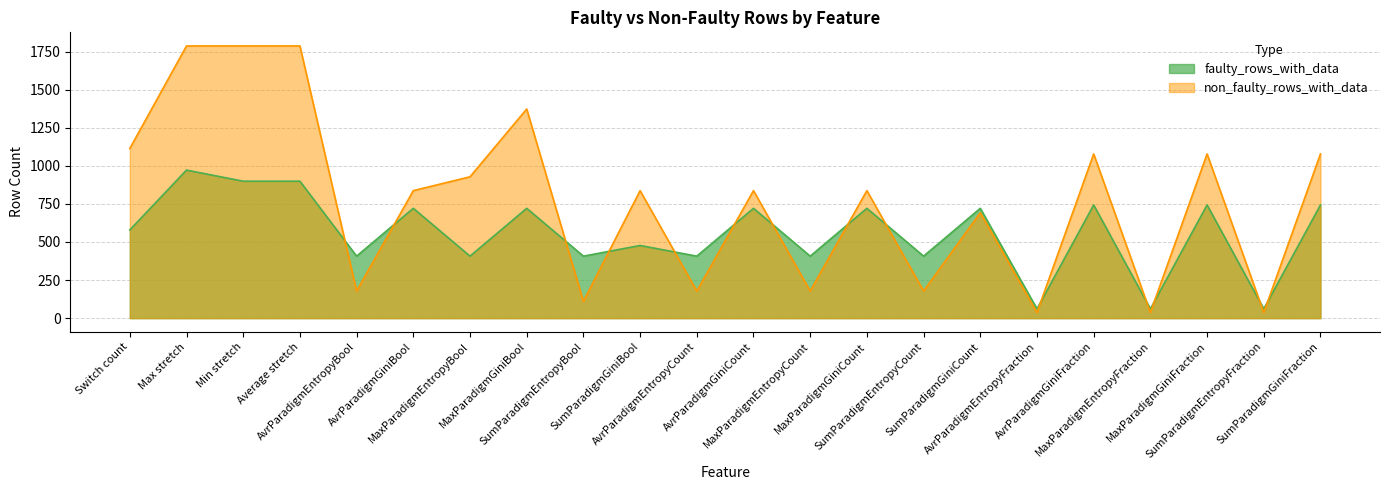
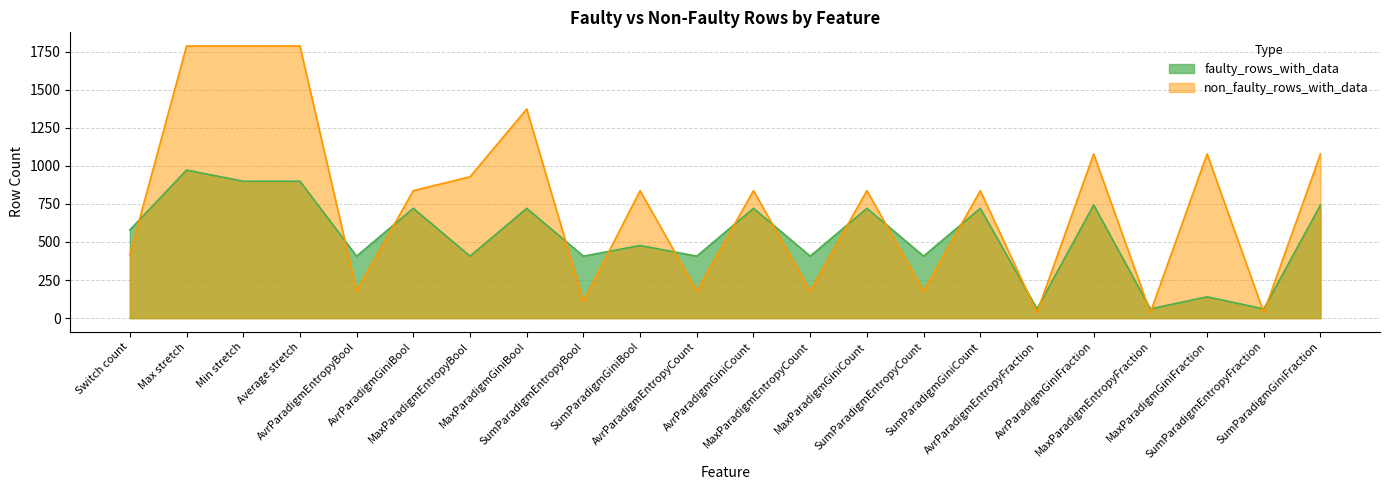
non_faulty_rows_with_data, Switch count: 1110 -> 420
non_faulty_rows_with_data, SumParadigmGiniCount: 690 -> 840
faulty_rows_with_data, MaxParadigmGiniFraction: 740 -> 140
